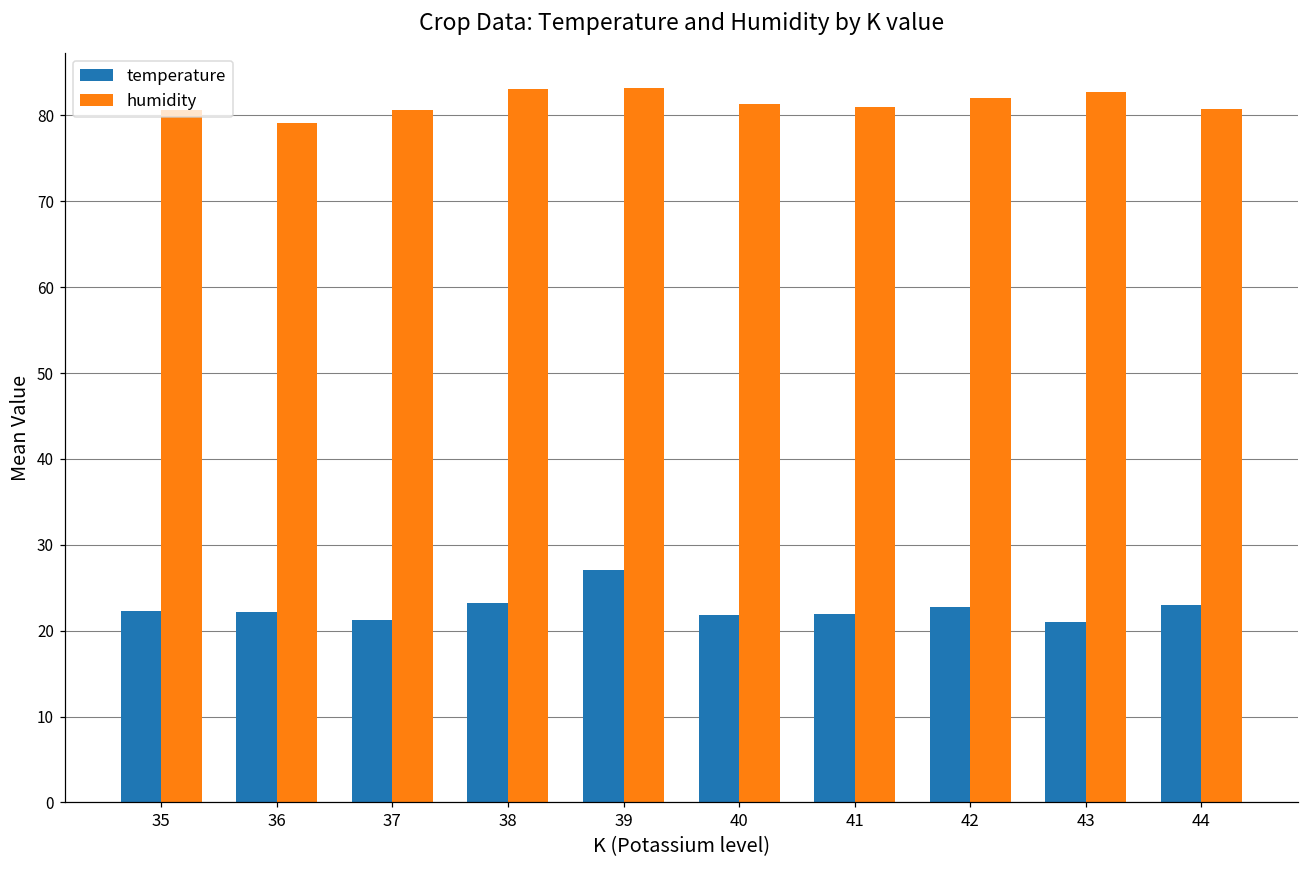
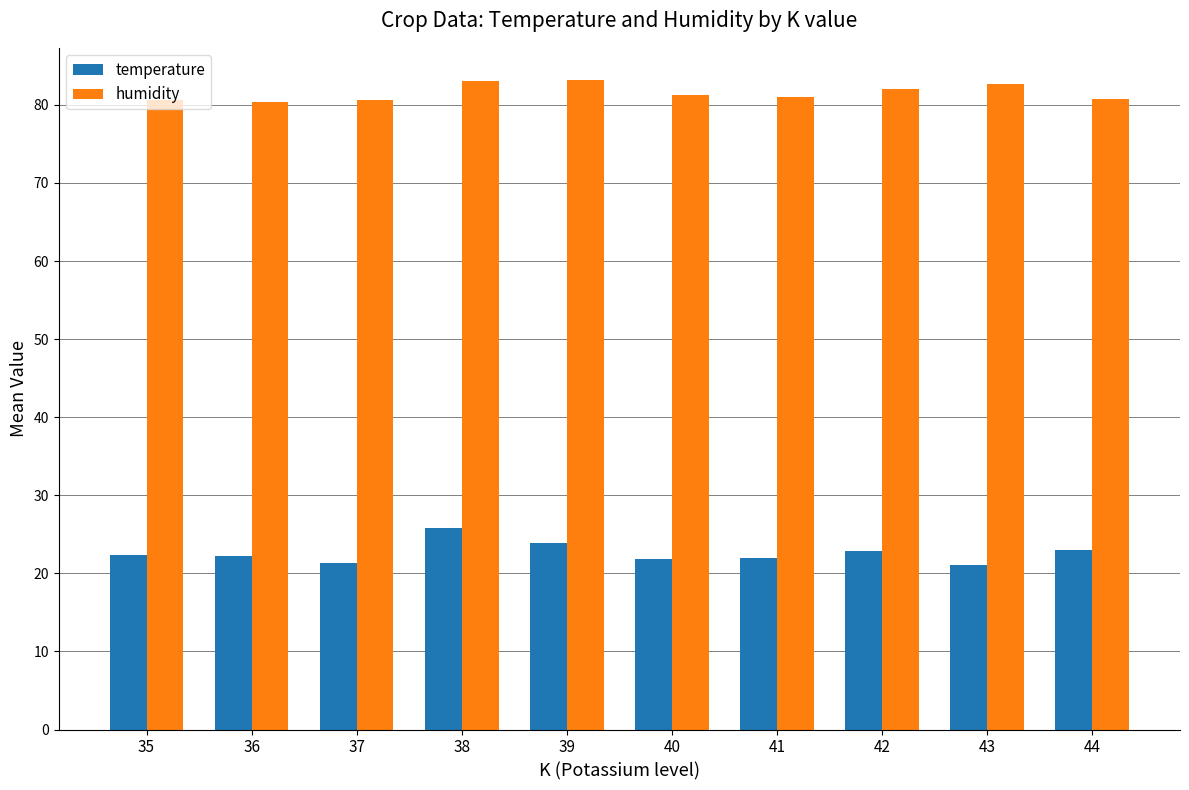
humidity, 36: 79 -> 80
temperature, 38: 23 -> 26
temperature, 39: 27 -> 24
